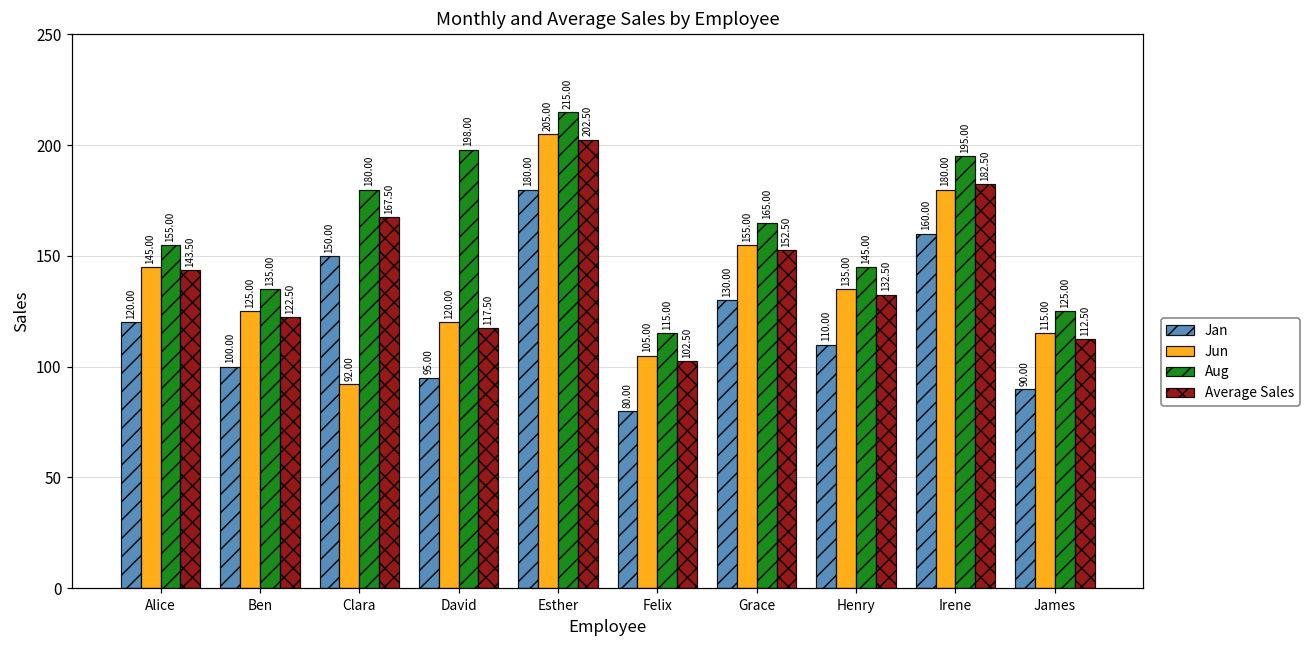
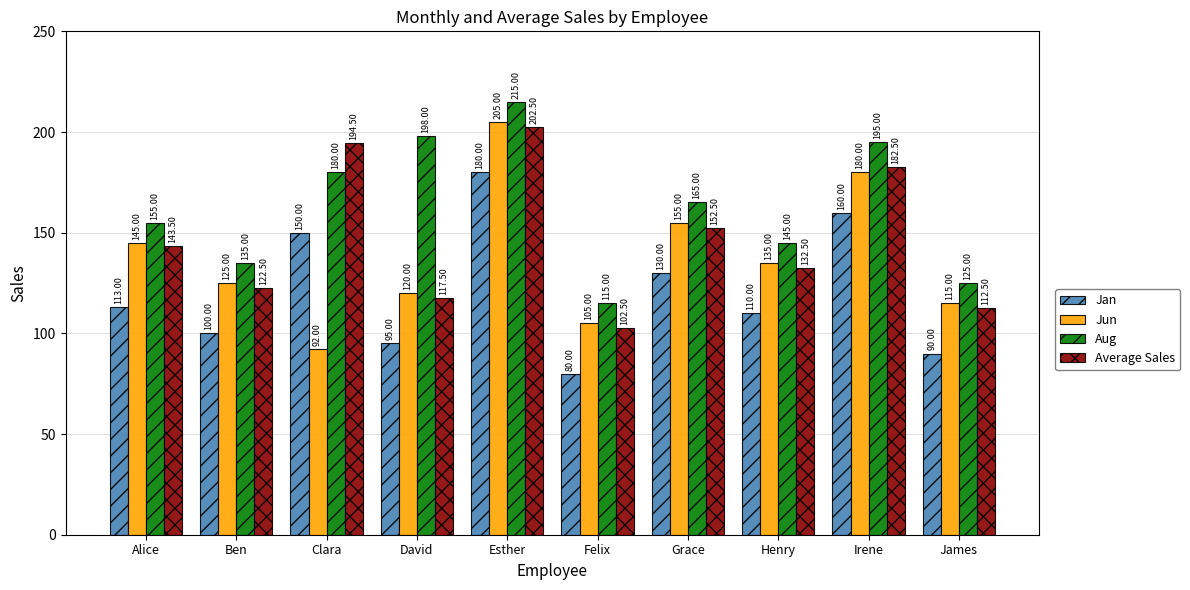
Jan, Alice: 120.00 -> 113.00
Average Sales, Clara: 167.50 -> 194.50
